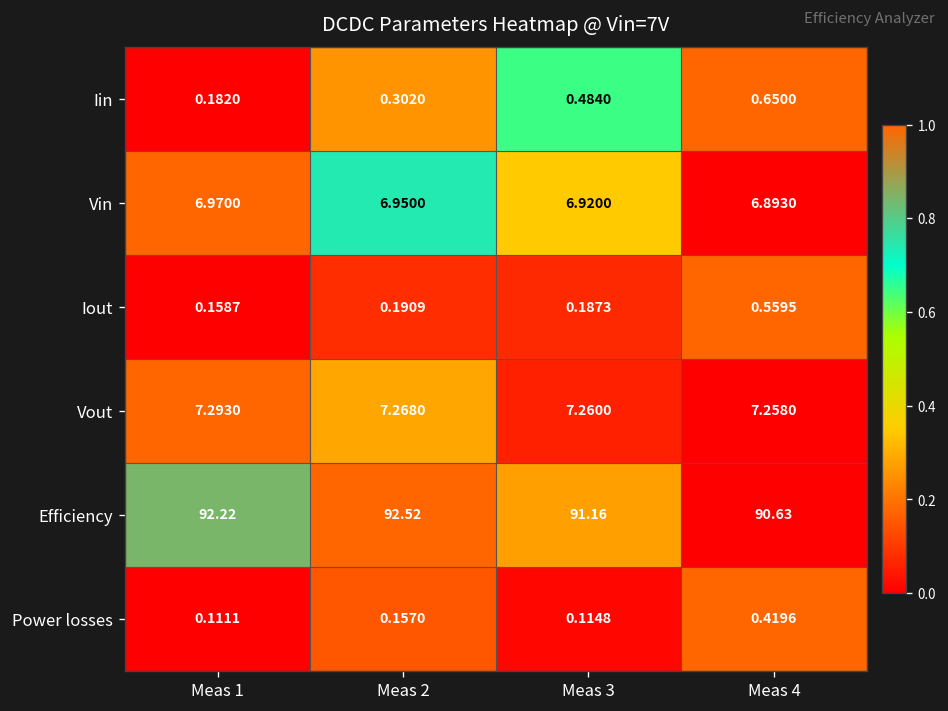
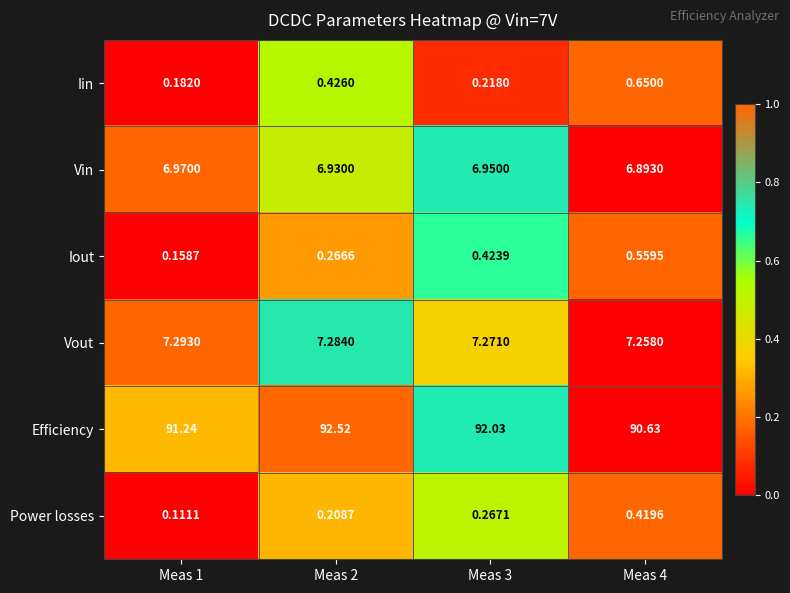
Iin, Meas 2: 0.3020 -> 0.4260
Iin, Meas 3: 0.4840 -> 0.2180
Vin, Meas 2: 6.9500 -> 6.9300
Vin, Meas 3: 6.9200 -> 6.9500
Iout, Meas 2: 0.1909 -> 0.2666
Iout, Meas 3: 0.1873 -> 0.4239
Vout, Meas 2: 7.2680 -> 7.2840
Vout, Meas 3: 7.2600 -> 7.2710
Efficiency, Meas 1: 92.22 -> 91.24
Efficiency, Meas 3: 91.16 -> 92.03
Power losses, Meas 2: 0.1570 -> 0.2087
Power losses, Meas 3: 0.1148 -> 0.2671
